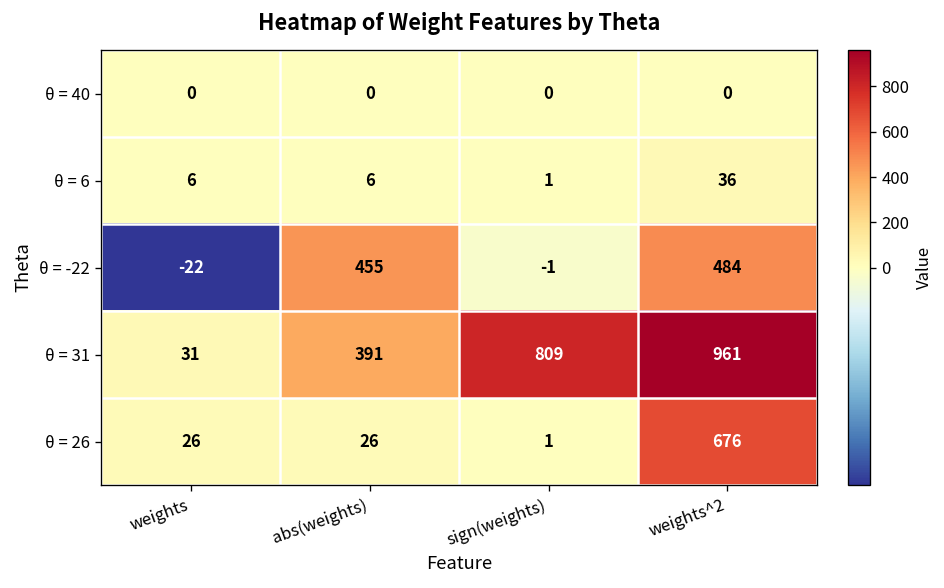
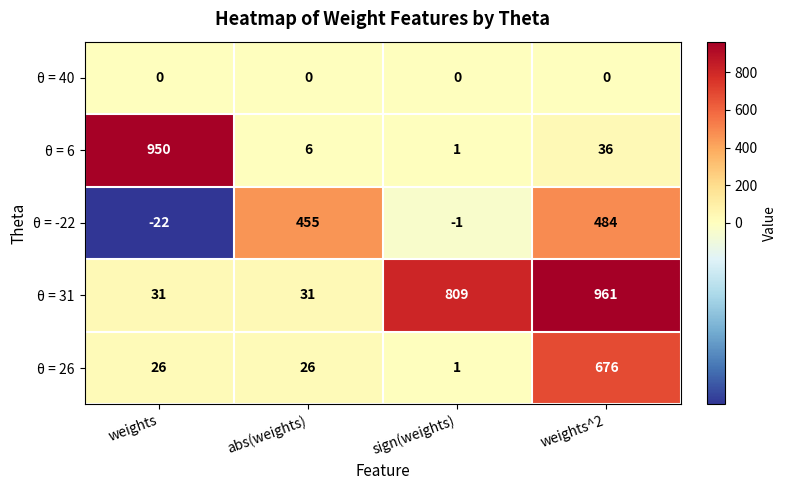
θ = 6, weights: 6 -> 950
θ = 31, abs(weights): 391 -> 31
